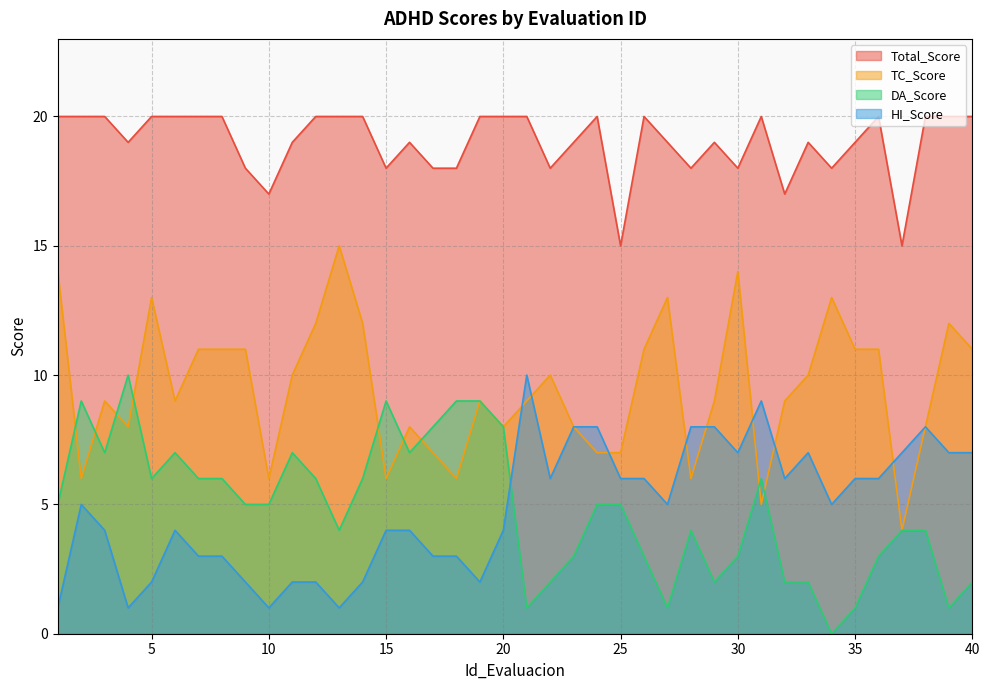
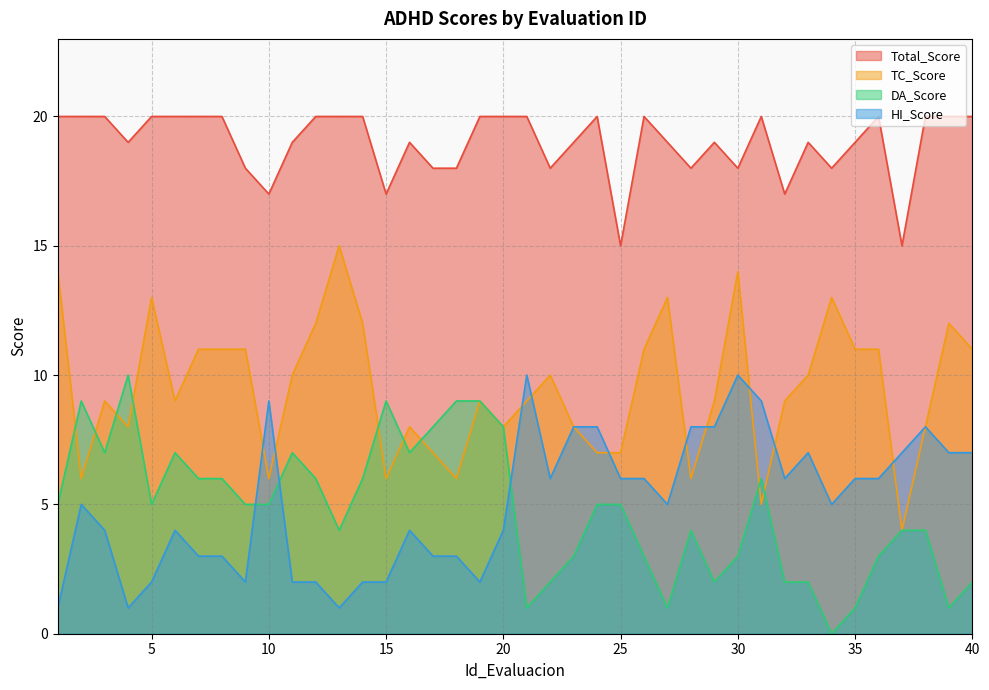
DA_Score, 5: 6 -> 5
HI_Score, 10: 1 -> 9
Total_Score, 15: 18 -> 17
HI_Score, 15: 4 -> 2
HI_Score, 30: 7 -> 10
